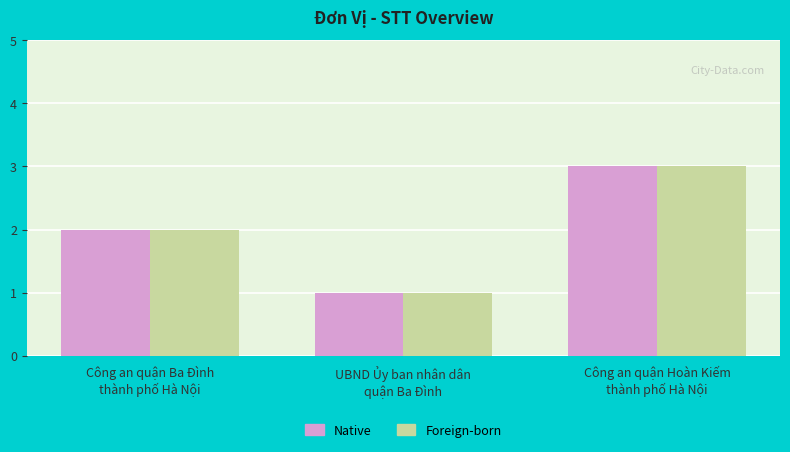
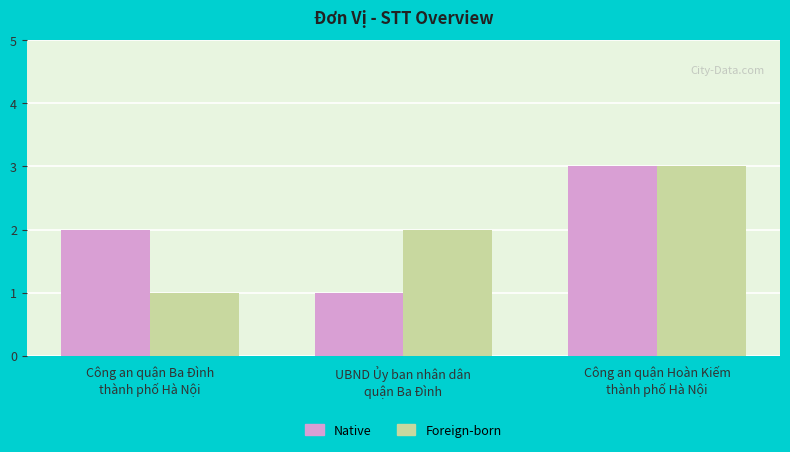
Foreign-born, Công an quận Ba Đình thành phố Hà Nội: 2 -> 1
Foreign-born, UBND Ủy ban nhân dân quận Ba Đình: 1 -> 2
